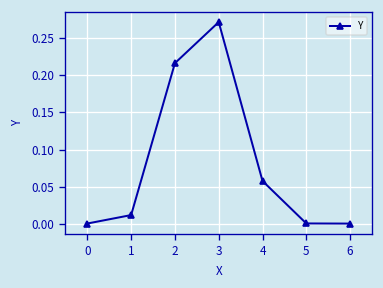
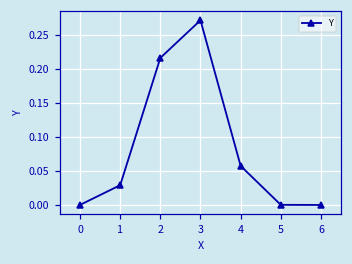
1: 0.01 -> 0.03
